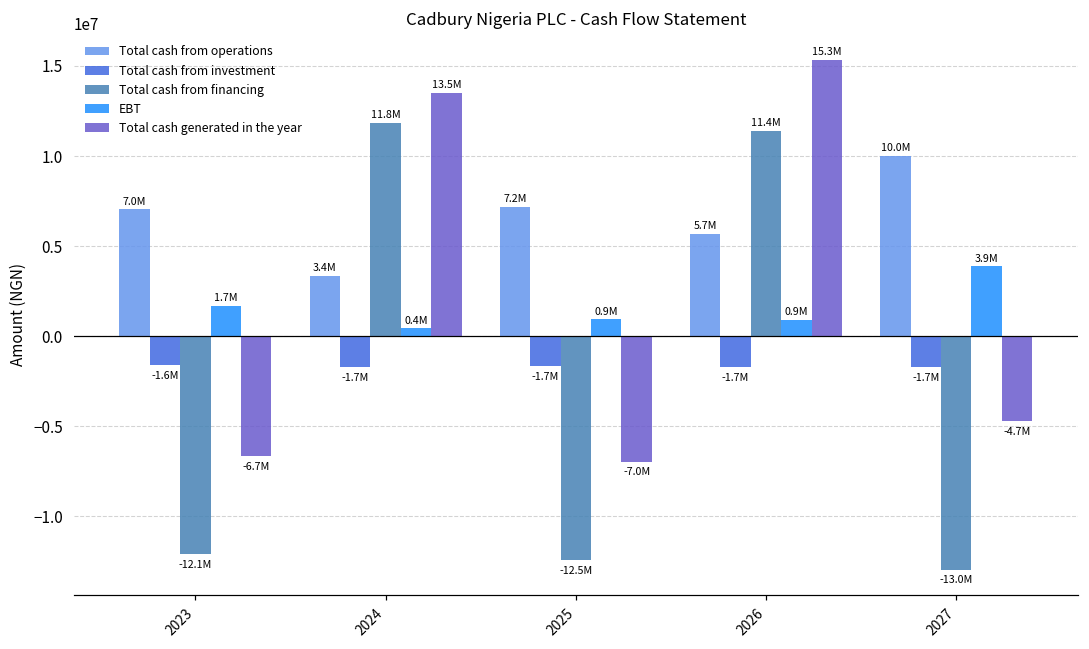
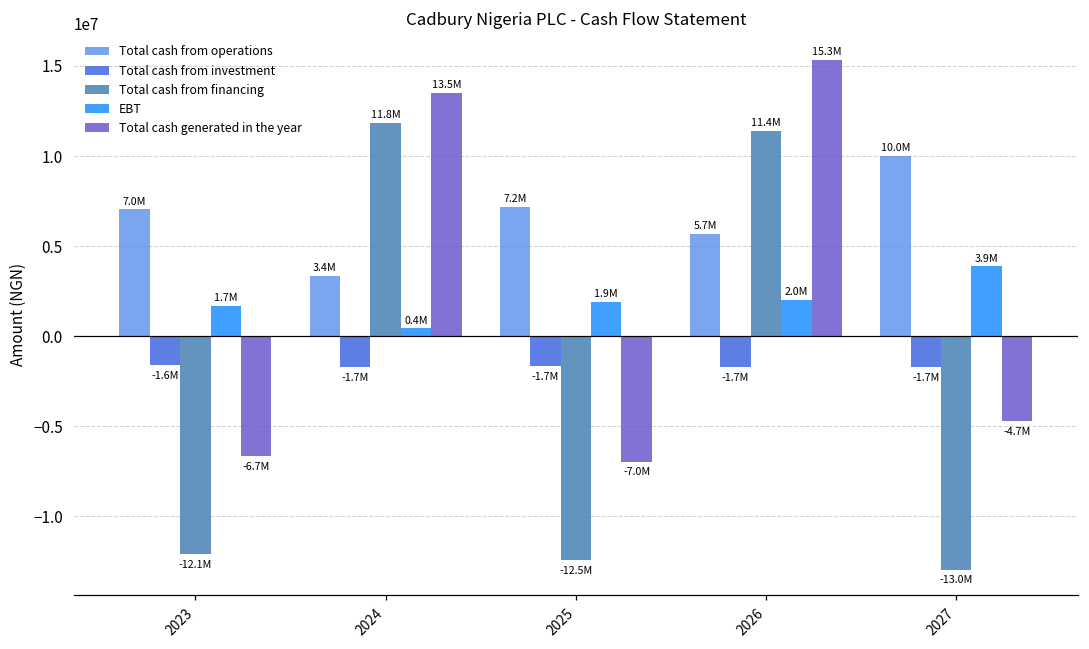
EBT, 2025: 0.9M -> 1.9M
EBT, 2026: 0.9M -> 2.0M
